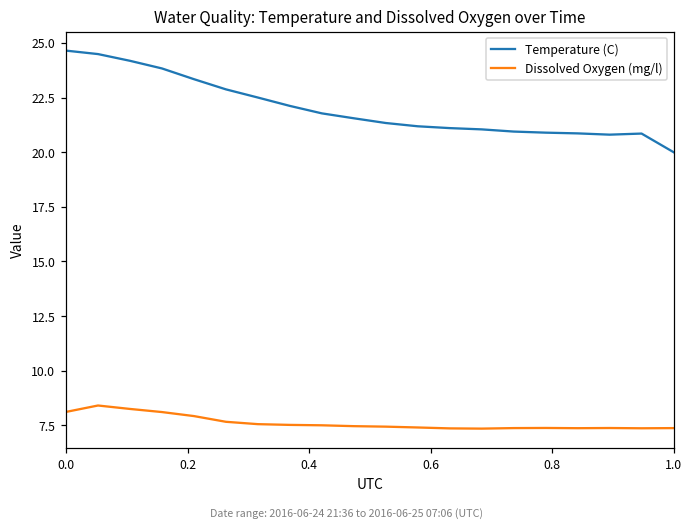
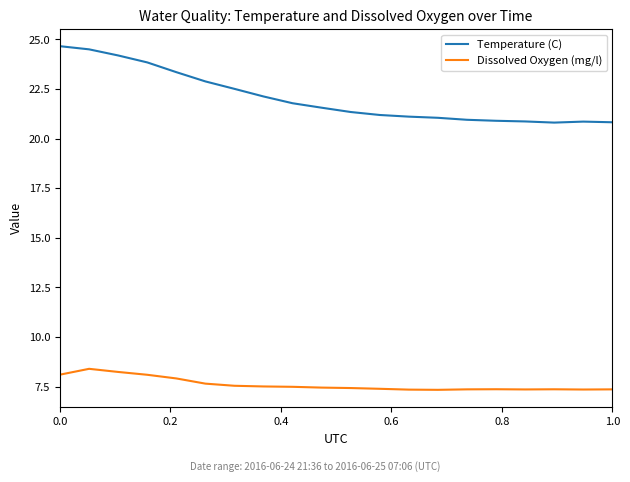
Temperature (C), 1.0: 20.0 -> 20.8
